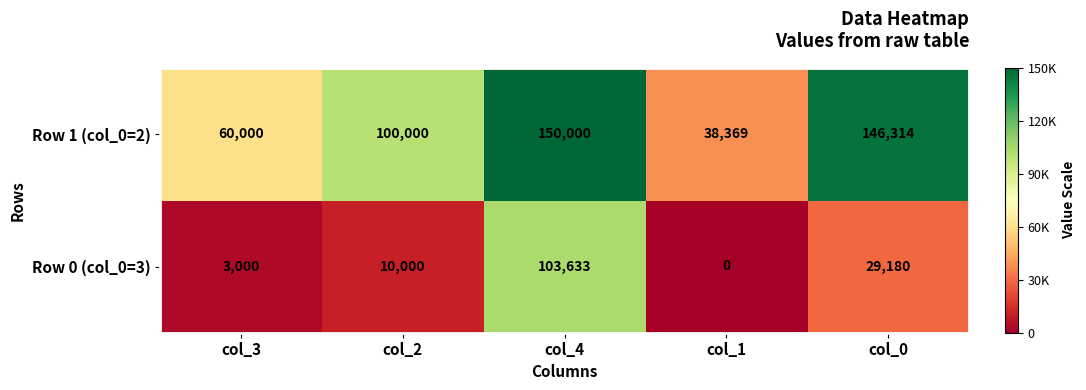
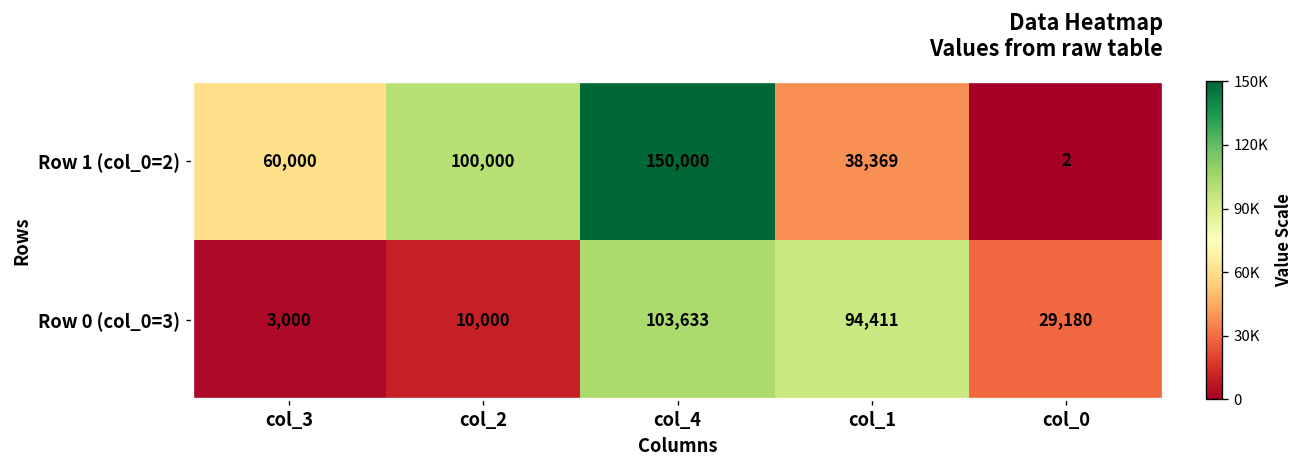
Row 1 (col_0=2), col_0: 146,314 -> 2
Row 0 (col_0=3), col_1: 0 -> 94,411
